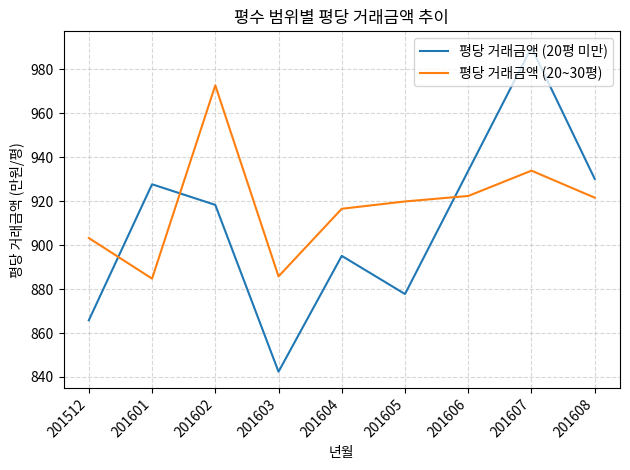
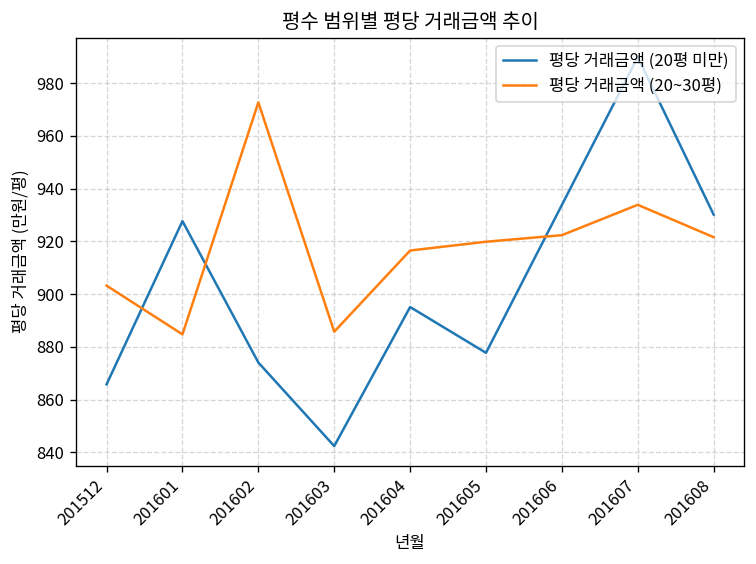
평당 거래금액 (20평 미만), 201602: 918 -> 874
